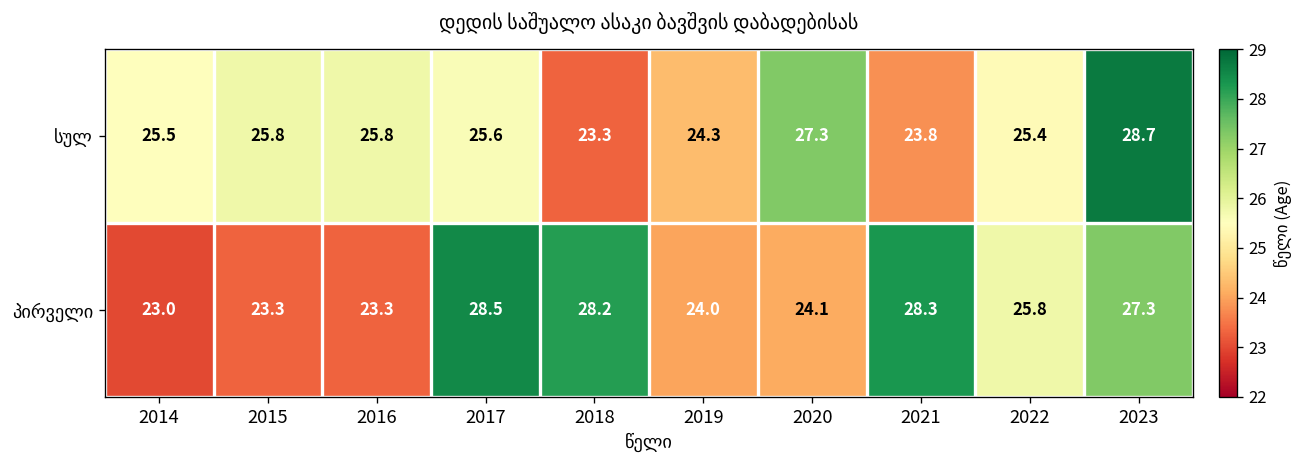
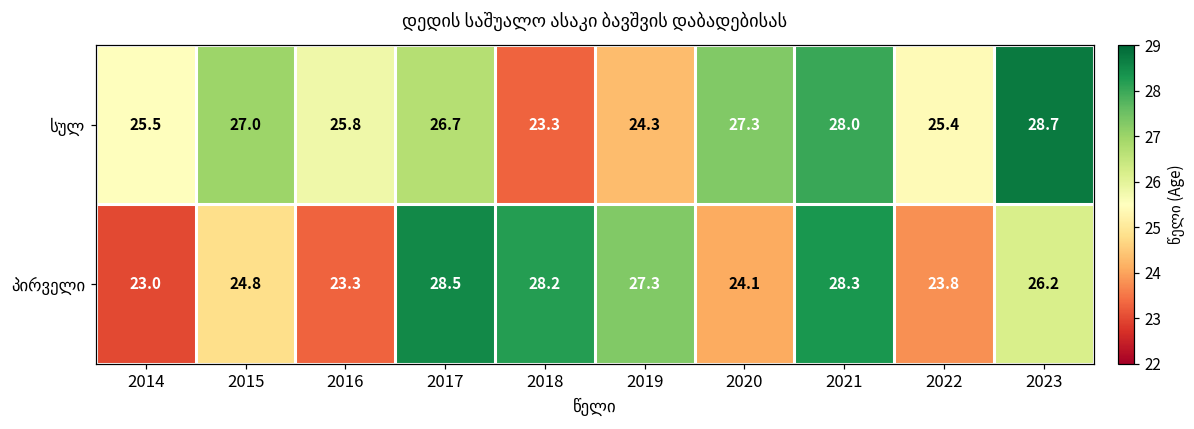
სულ, 2015: 25.8 -> 27.0
სულ, 2017: 25.6 -> 26.7
სულ, 2021: 23.8 -> 28.0
პირველი, 2015: 23.3 -> 24.8
პირველი, 2019: 24.0 -> 27.3
პირველი, 2022: 25.8 -> 23.8
პირველი, 2023: 27.3 -> 26.2
